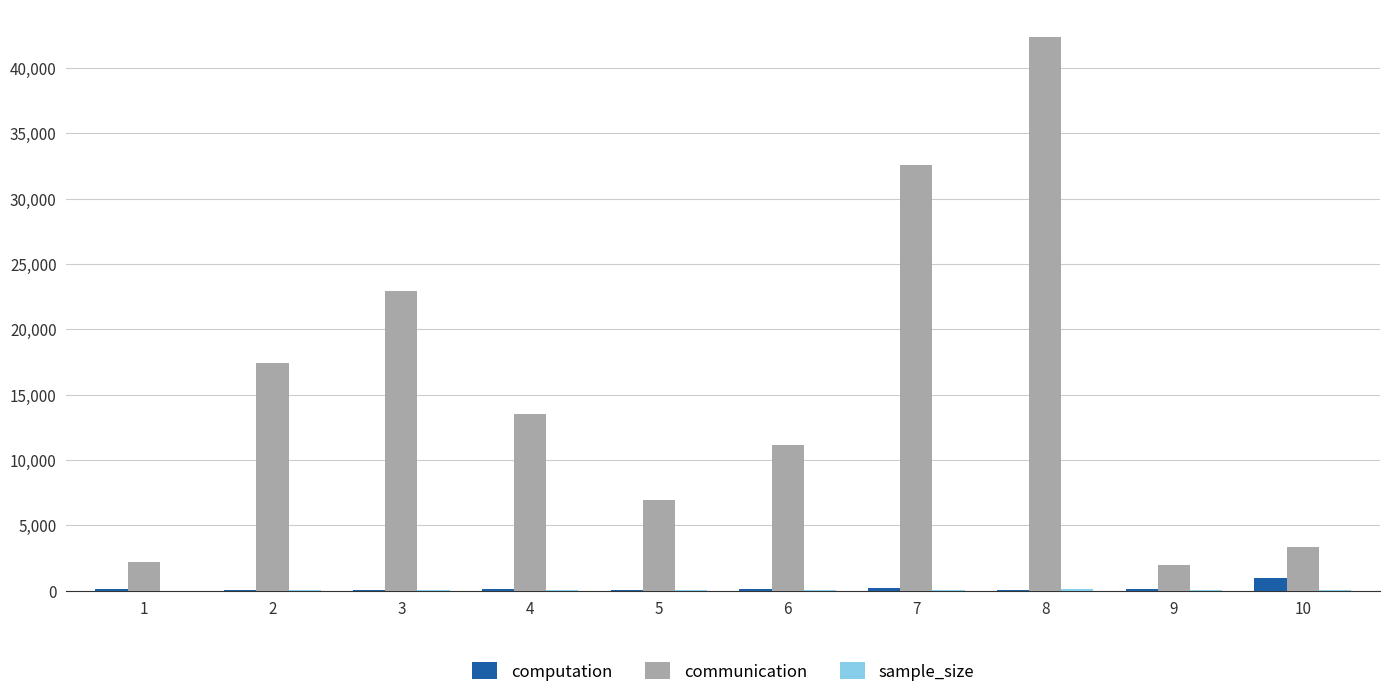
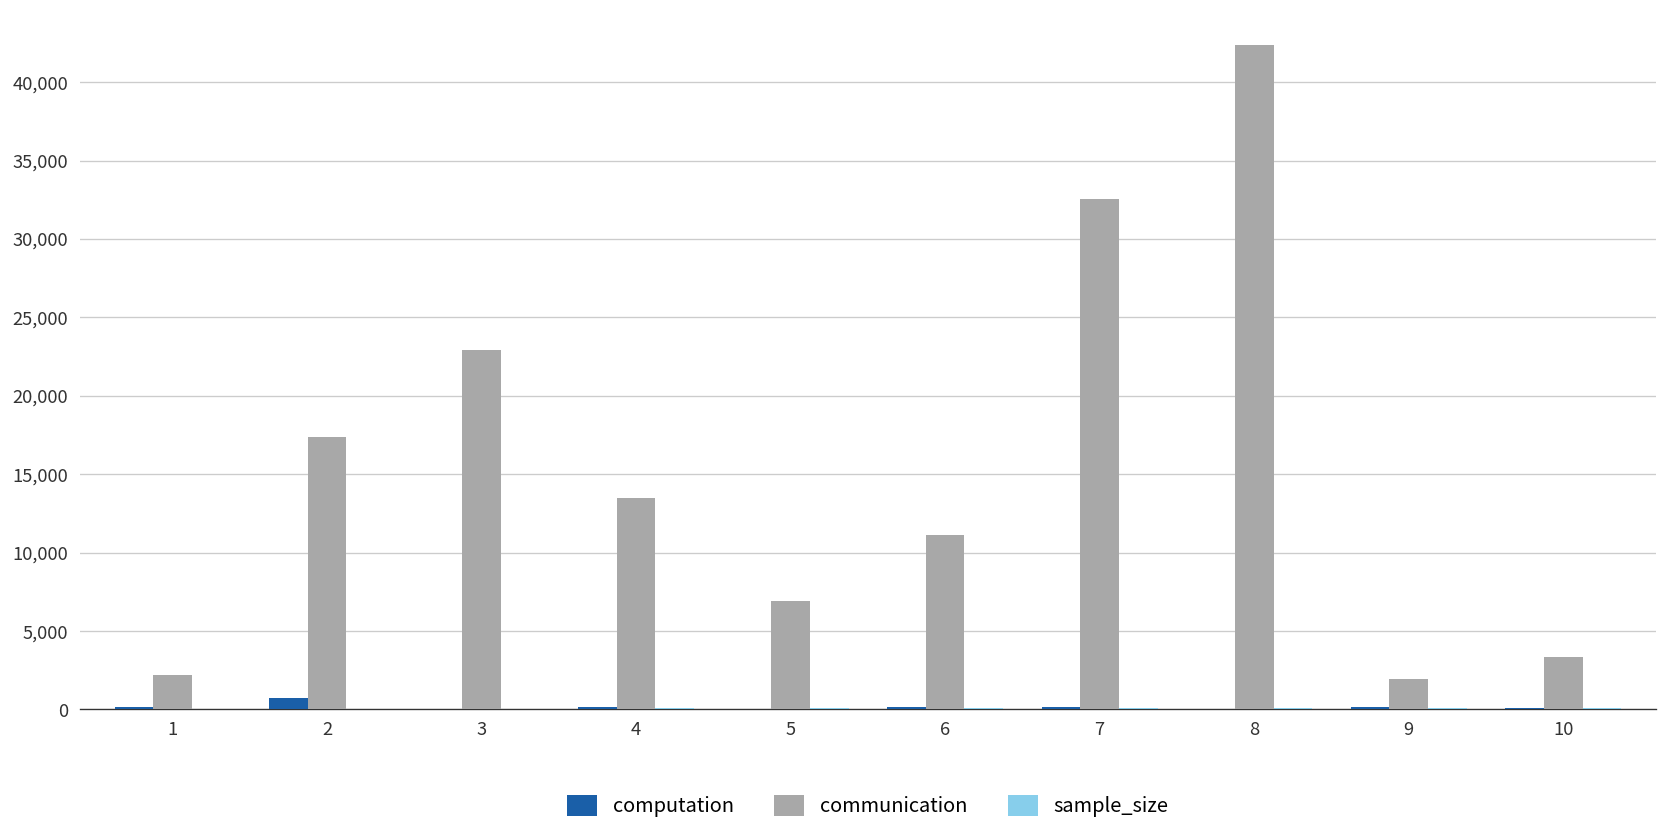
computation, 2: 0 -> 800
computation, 10: 900 -> 100
